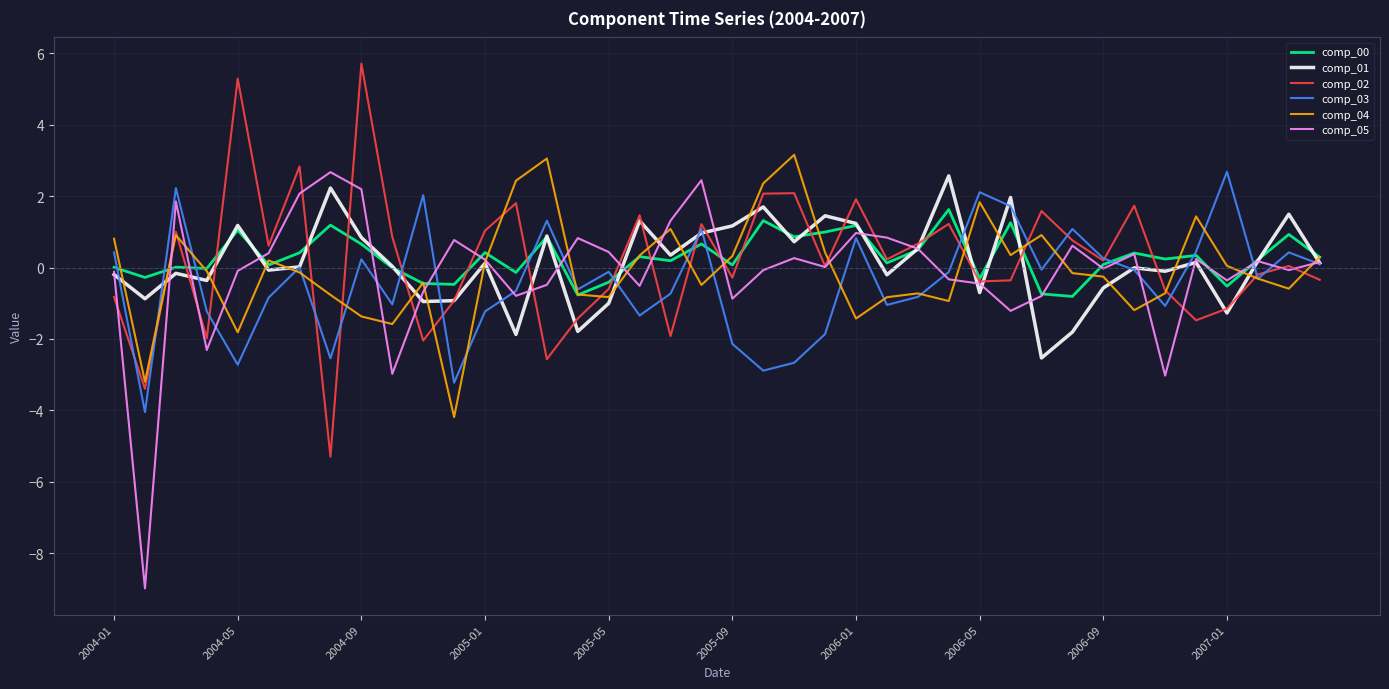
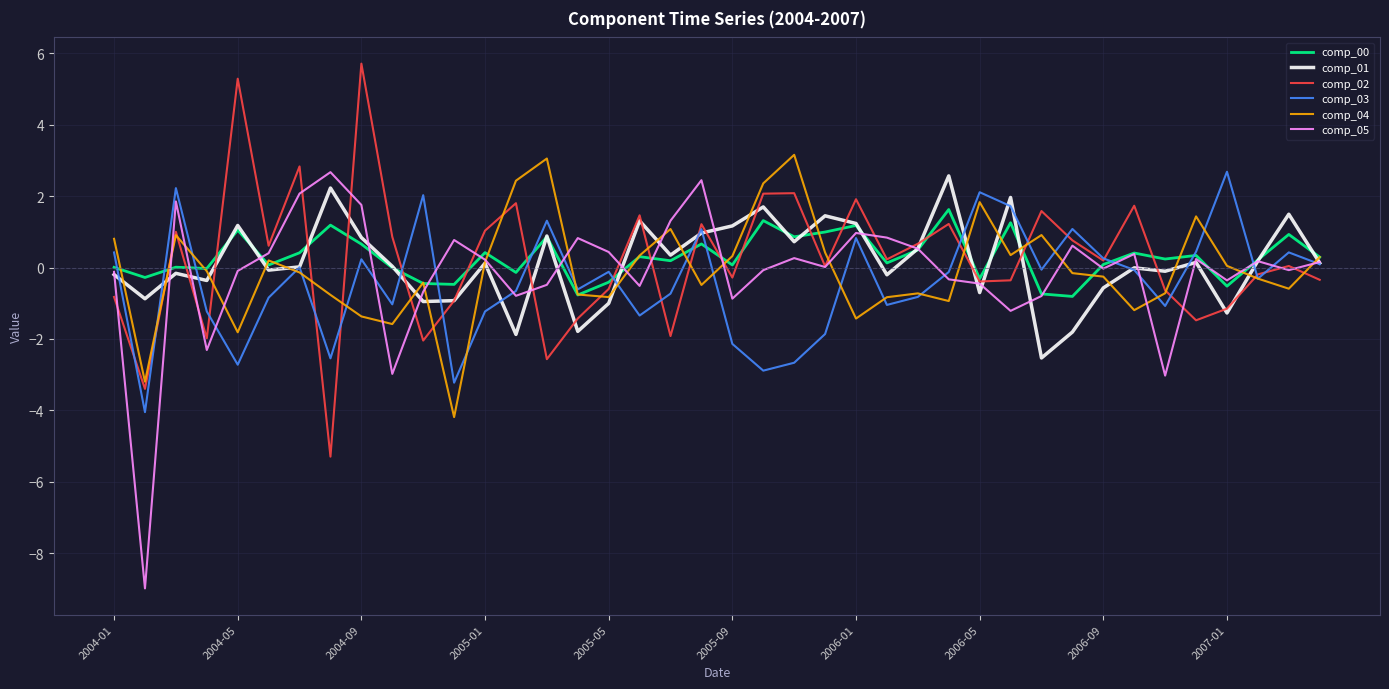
comp_05, 2004-09: 2.2 -> 1.8
